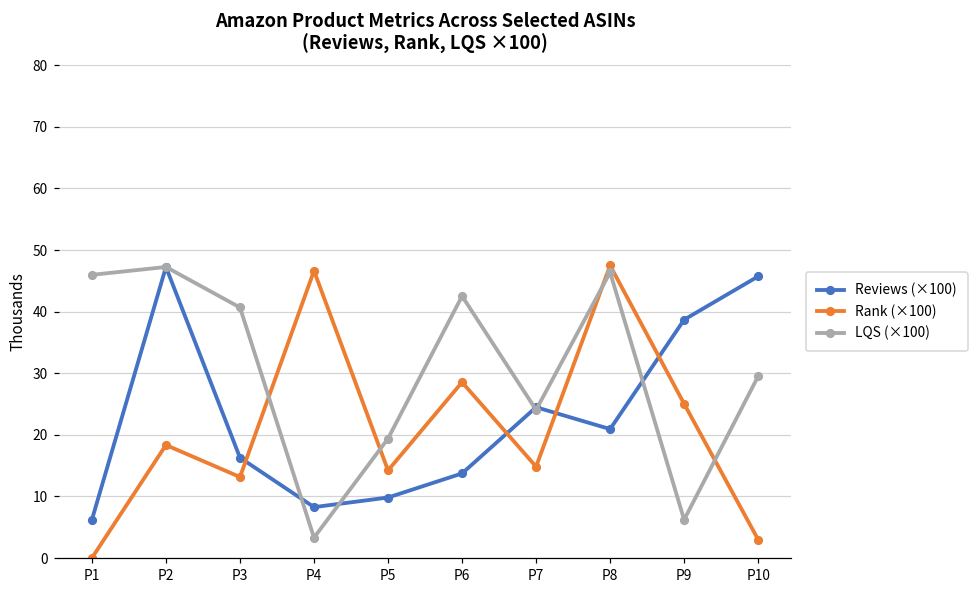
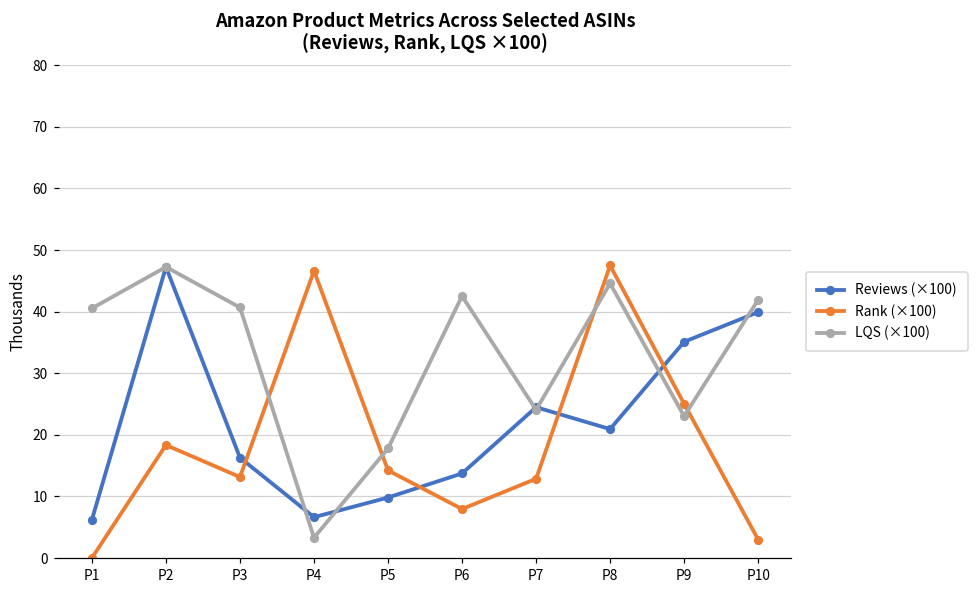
LQS (×100), P1: 46 -> 41
Reviews (×100), P4: 8 -> 7
LQS (×100), P5: 19 -> 18
Rank (×100), P6: 29 -> 8
Rank (×100), P7: 15 -> 13
LQS (×100), P8: 46 -> 45
Reviews (×100), P9: 39 -> 35
LQS (×100), P9: 6 -> 23
Reviews (×100), P10: 46 -> 40
LQS (×100), P10: 30 -> 42
